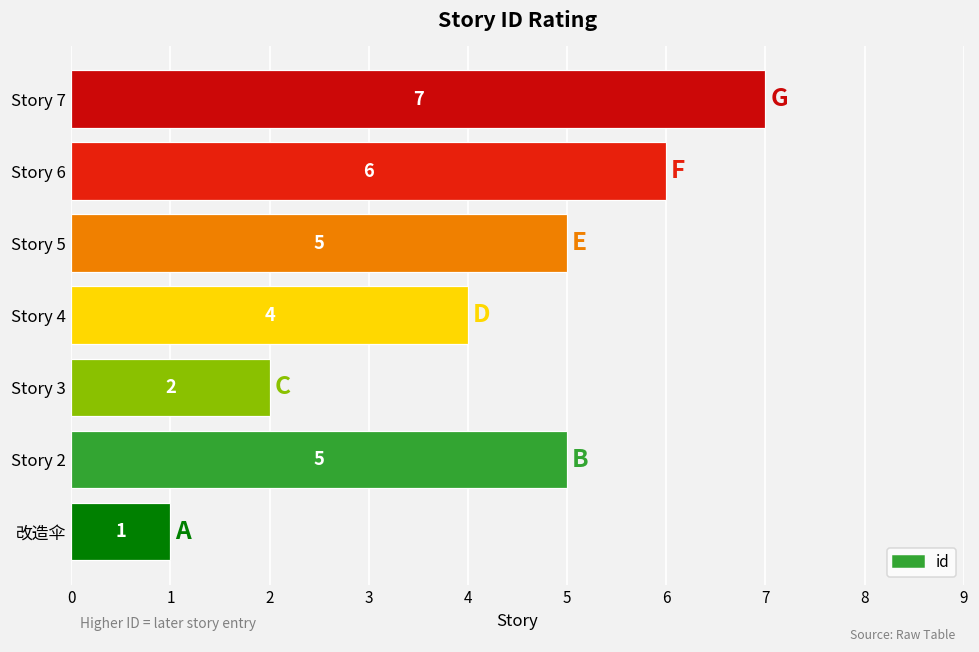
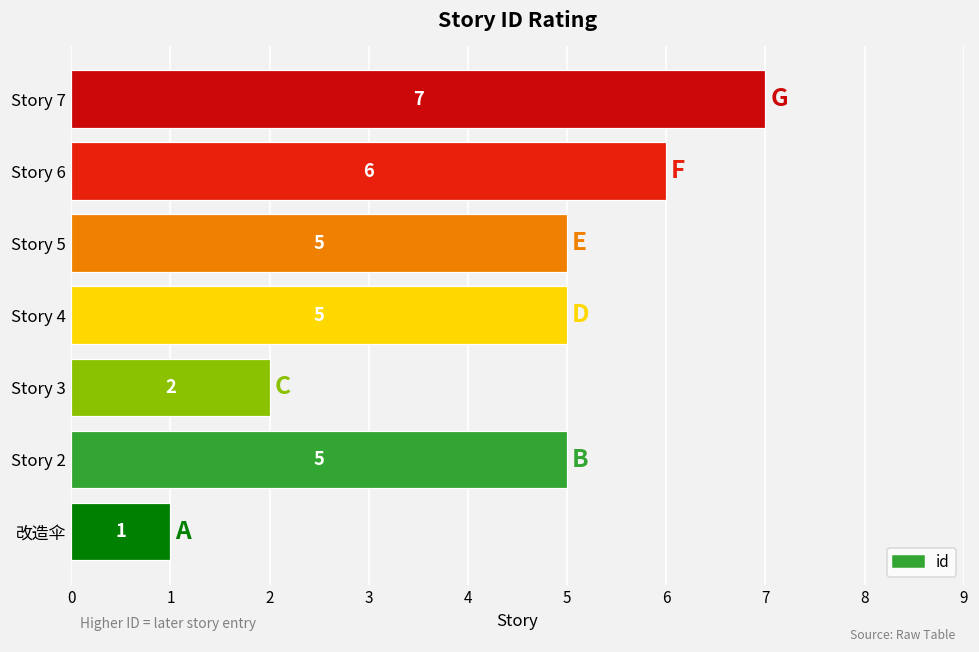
Story 4: 4 -> 5
